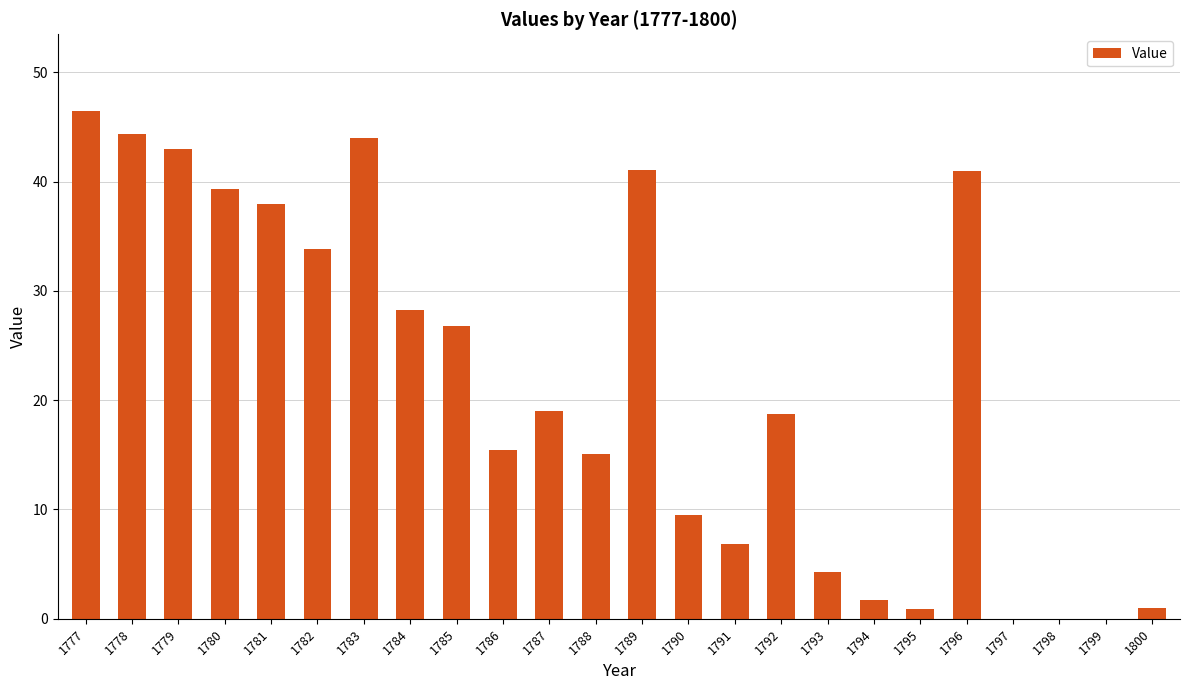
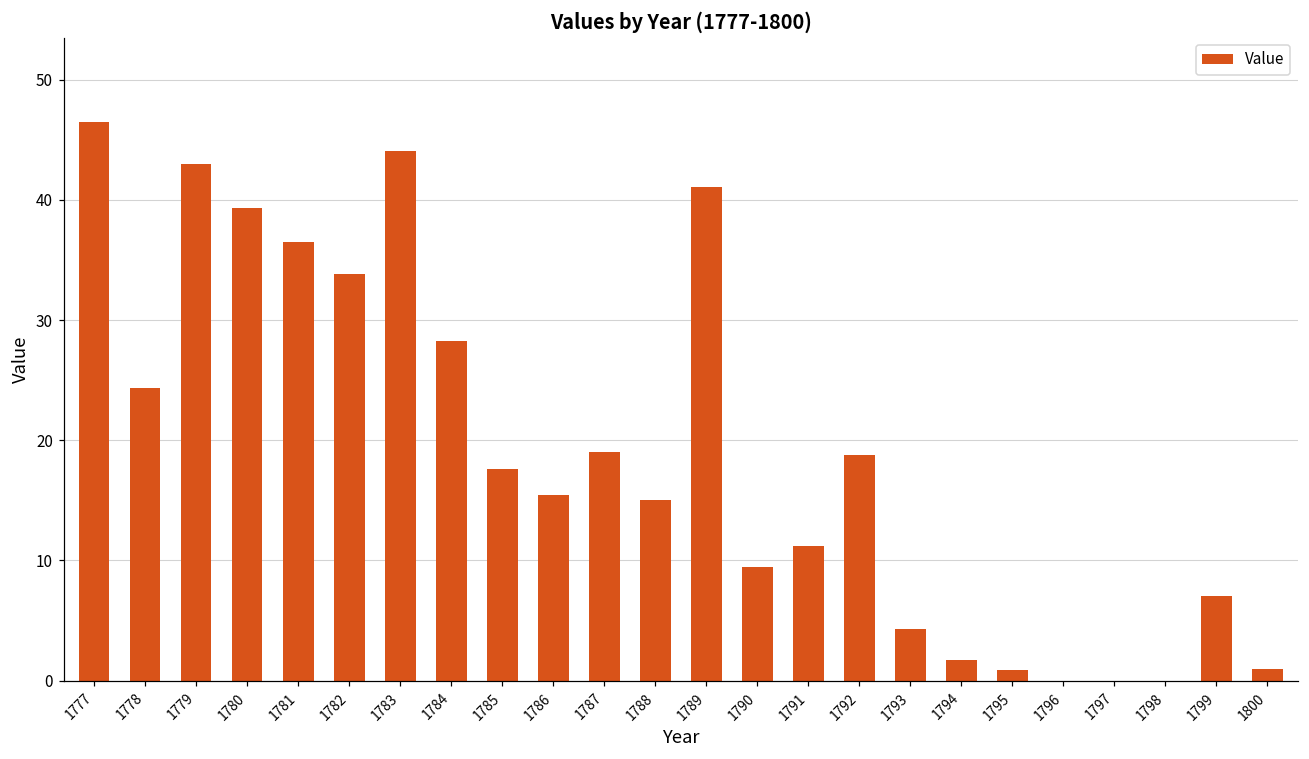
1778: 44.4 -> 24.3
1781: 37.9 -> 36.5
1785: 26.8 -> 17.6
1791: 6.8 -> 11.2
1796: 41 -> 0
1799: 0 -> 7
